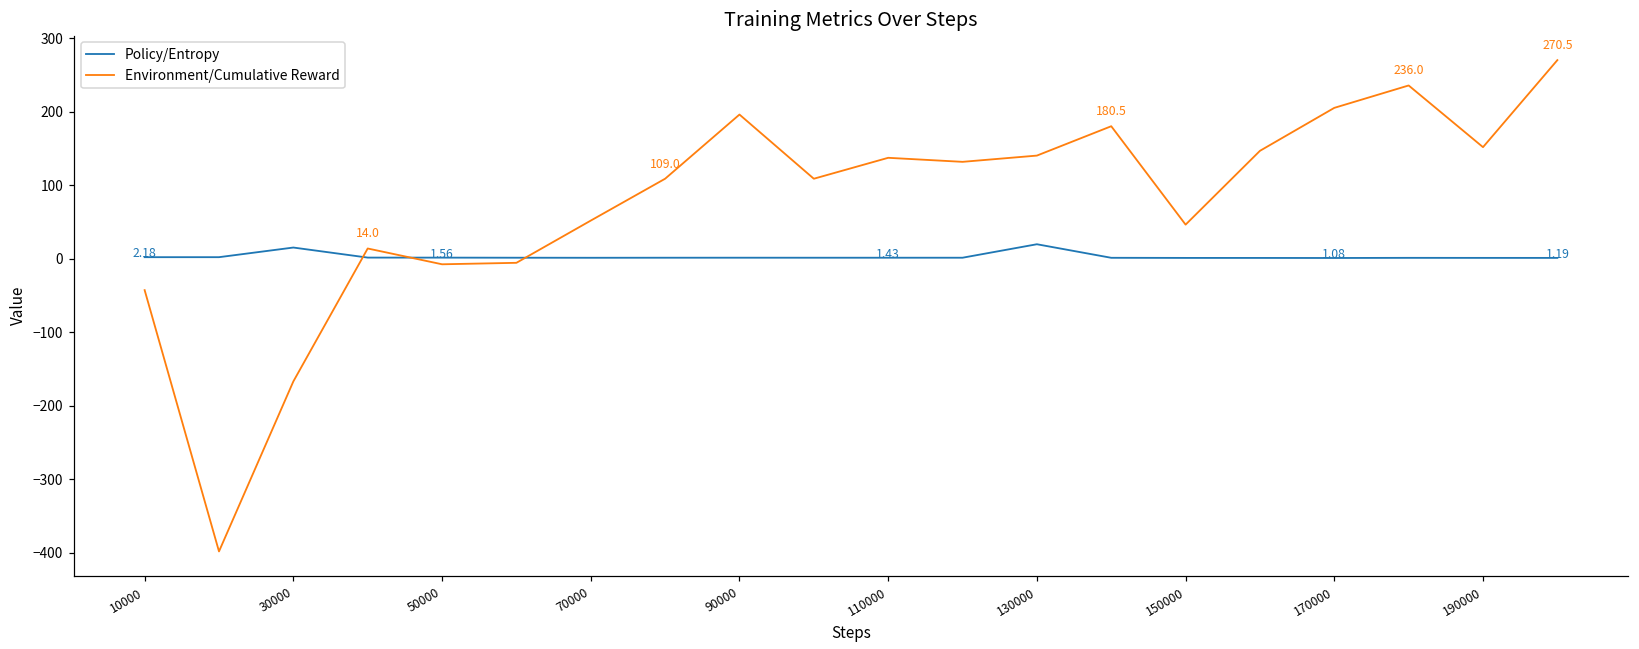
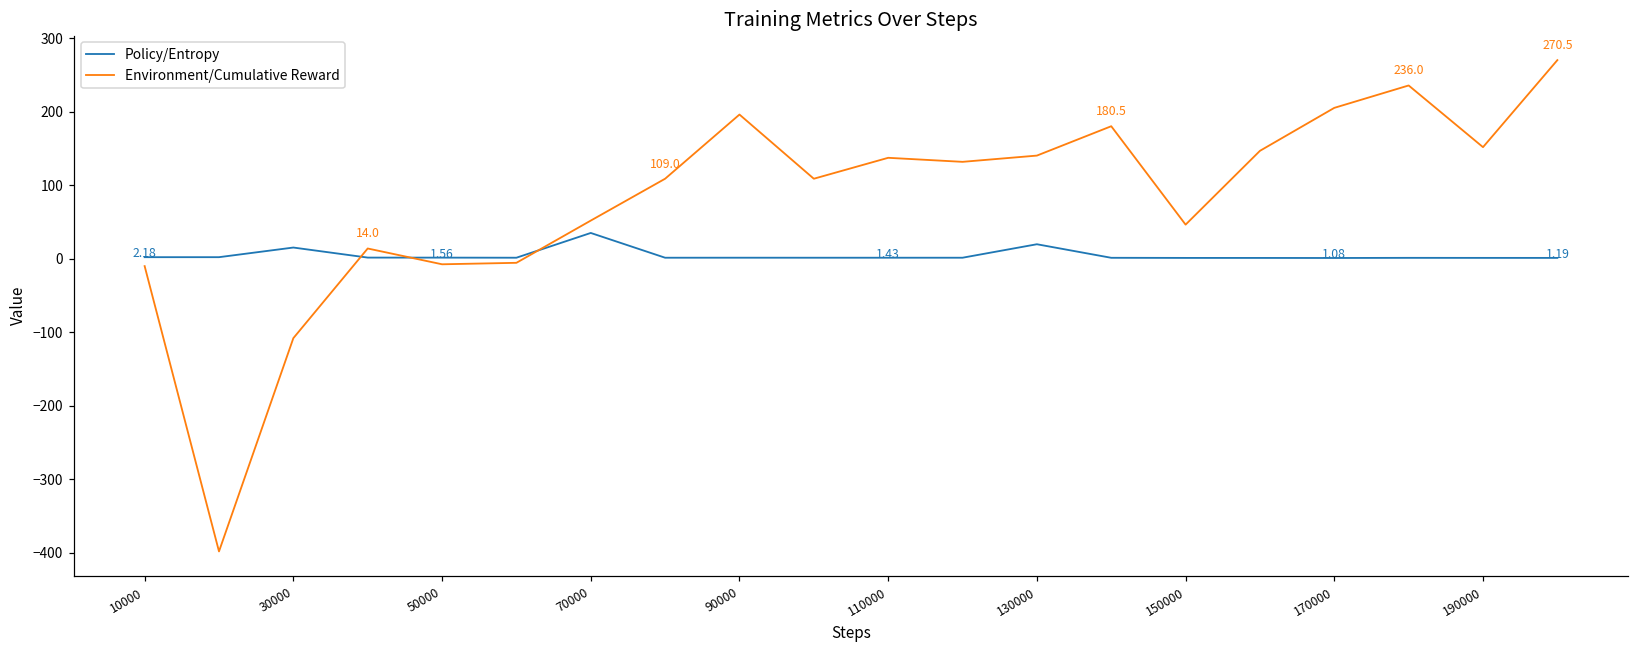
Environment/Cumulative Reward, 10000: -40 -> -10
Environment/Cumulative Reward, 30000: -170 -> -110
Policy/Entropy, 70000: 0 -> 40
